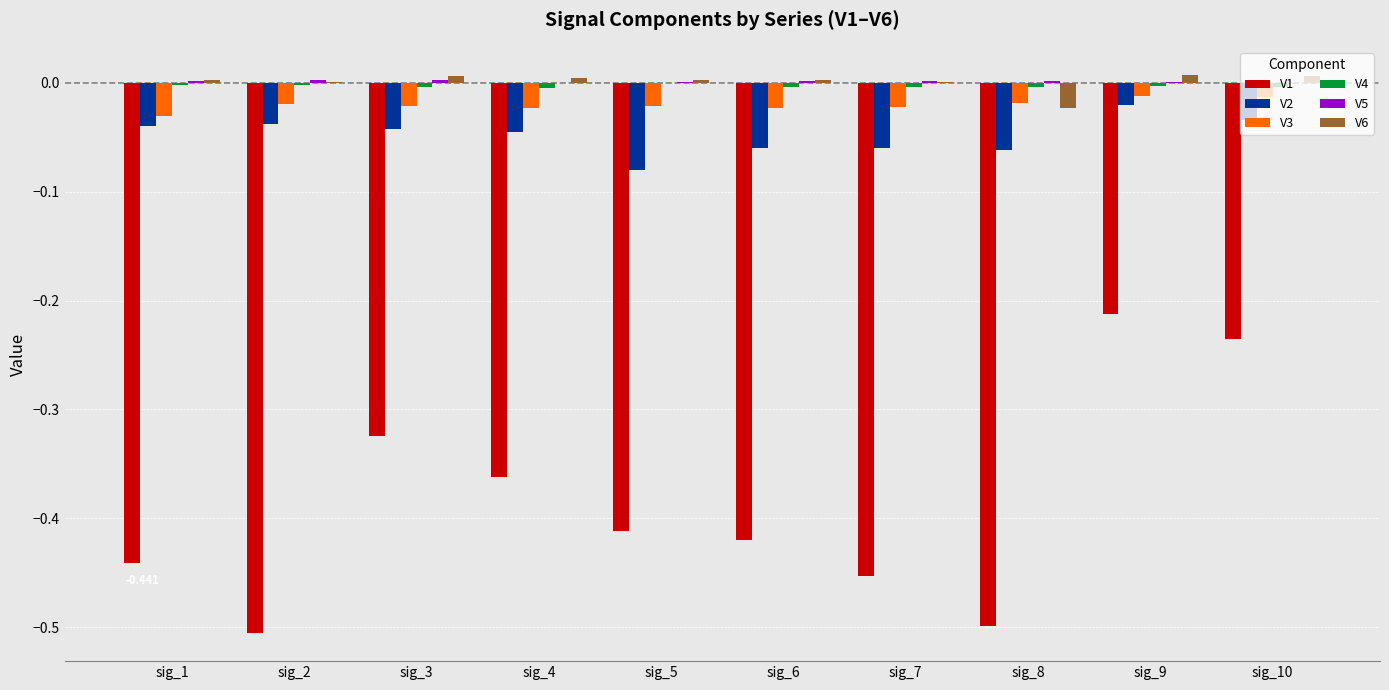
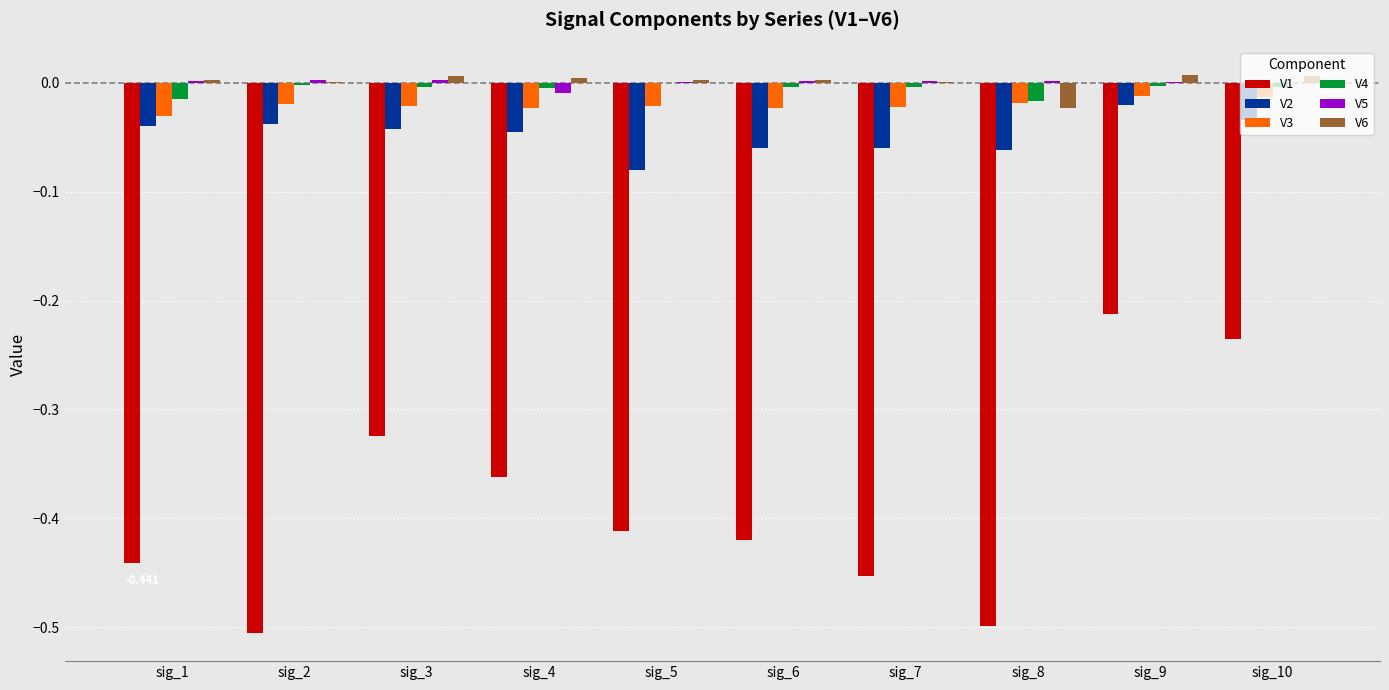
V4, sig_1: -0.002 -> -0.015
V5, sig_4: 0.000 -> -0.009
V4, sig_8: -0.004 -> -0.017
